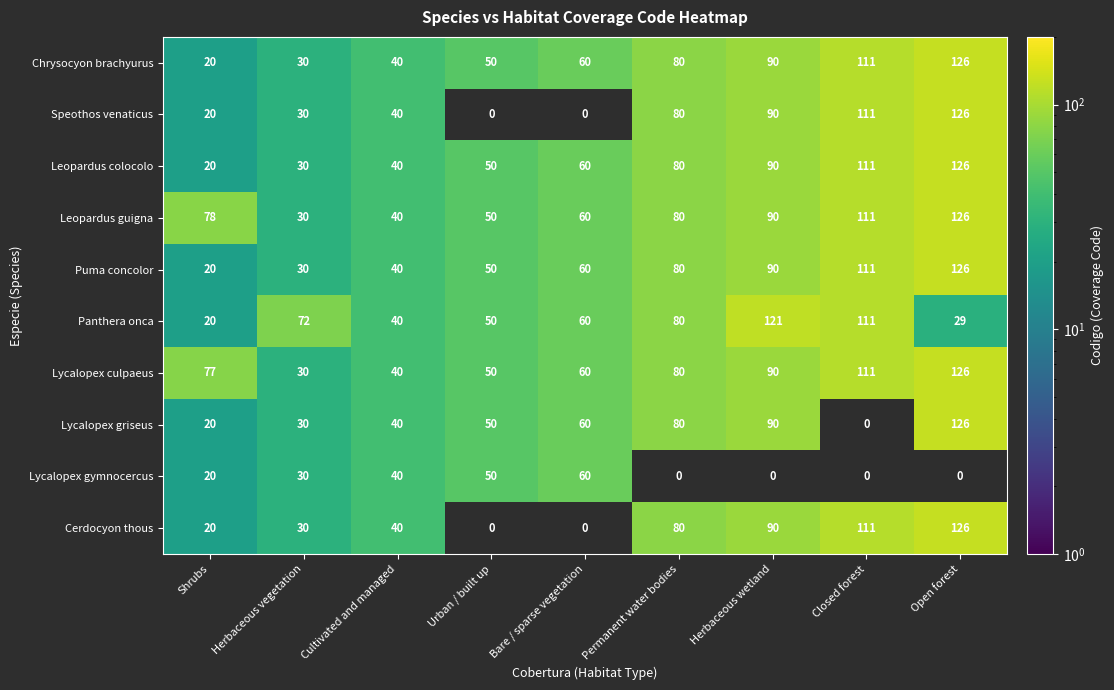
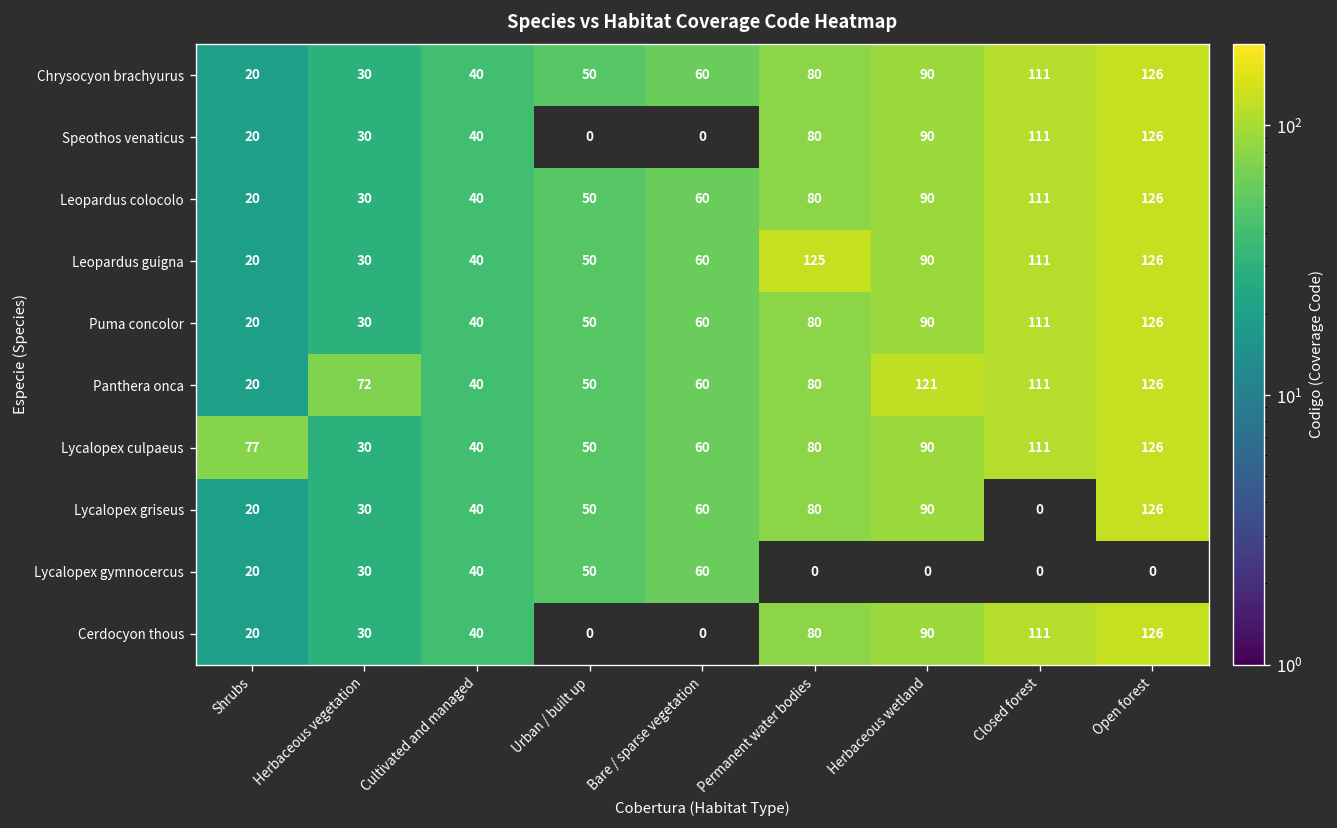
Leopardus guigna, Shrubs: 78 -> 20
Leopardus guigna, Permanent water bodies: 80 -> 125
Panthera onca, Open forest: 29 -> 126
